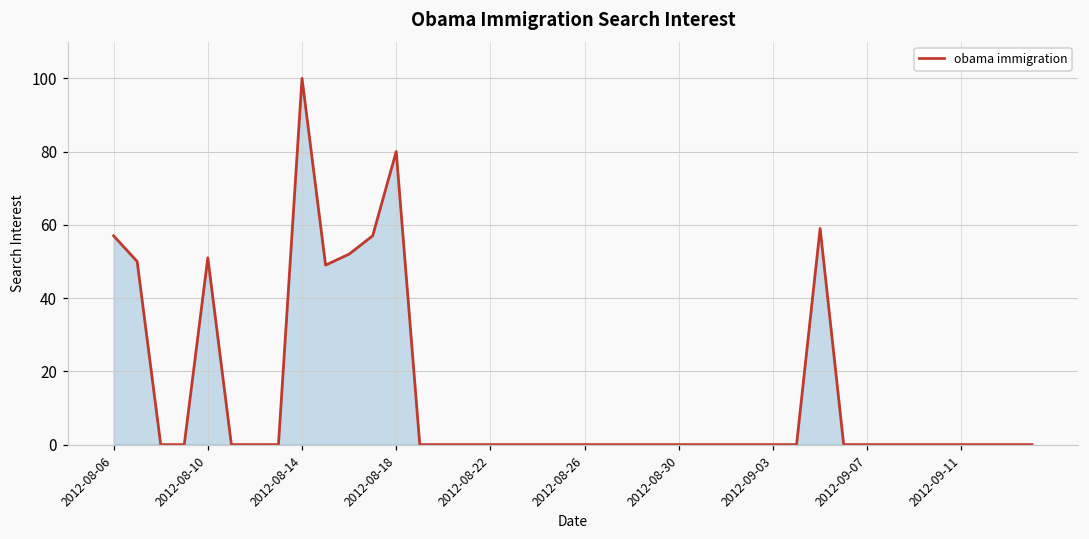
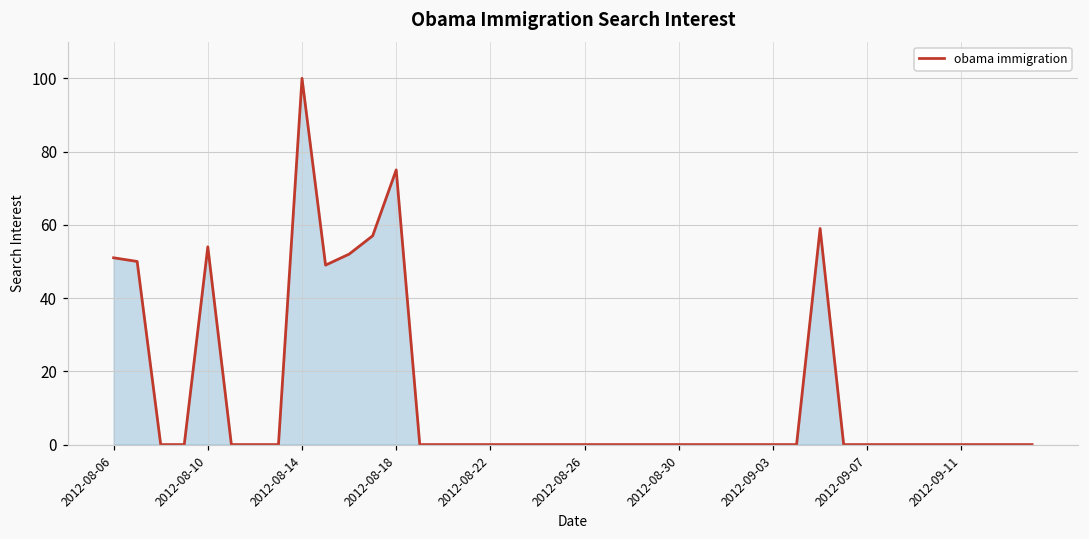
2012-08-06: 57 -> 51
2012-08-10: 51 -> 54
2012-08-18: 80 -> 75
